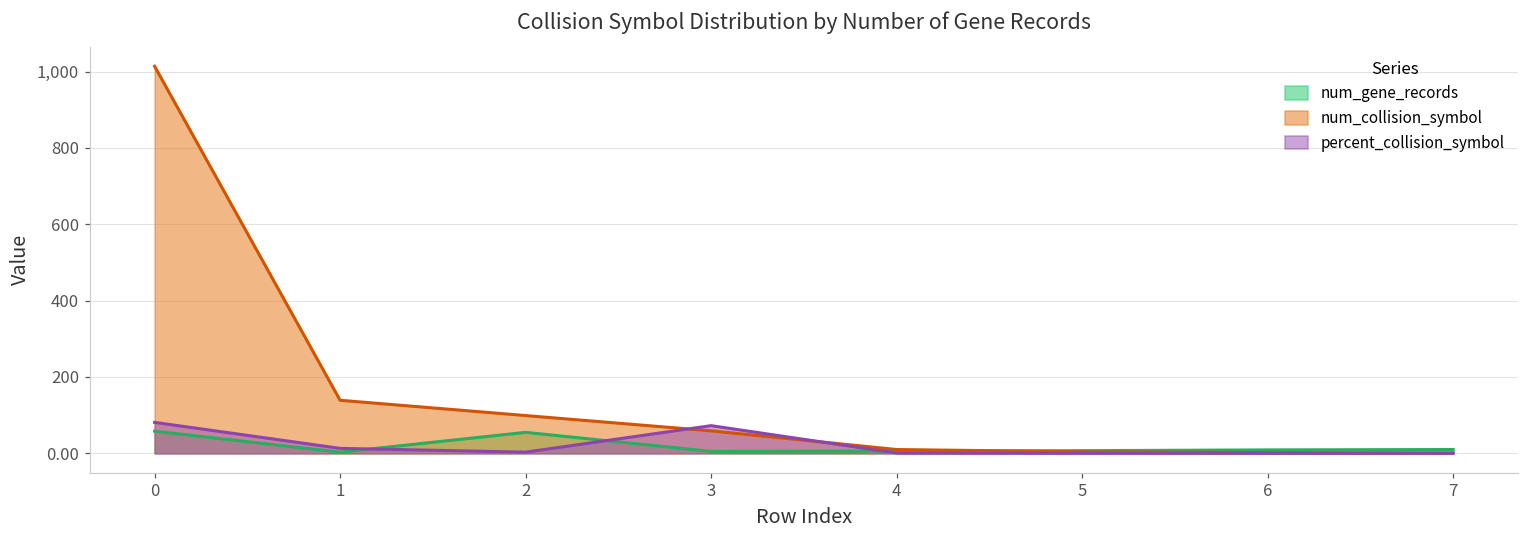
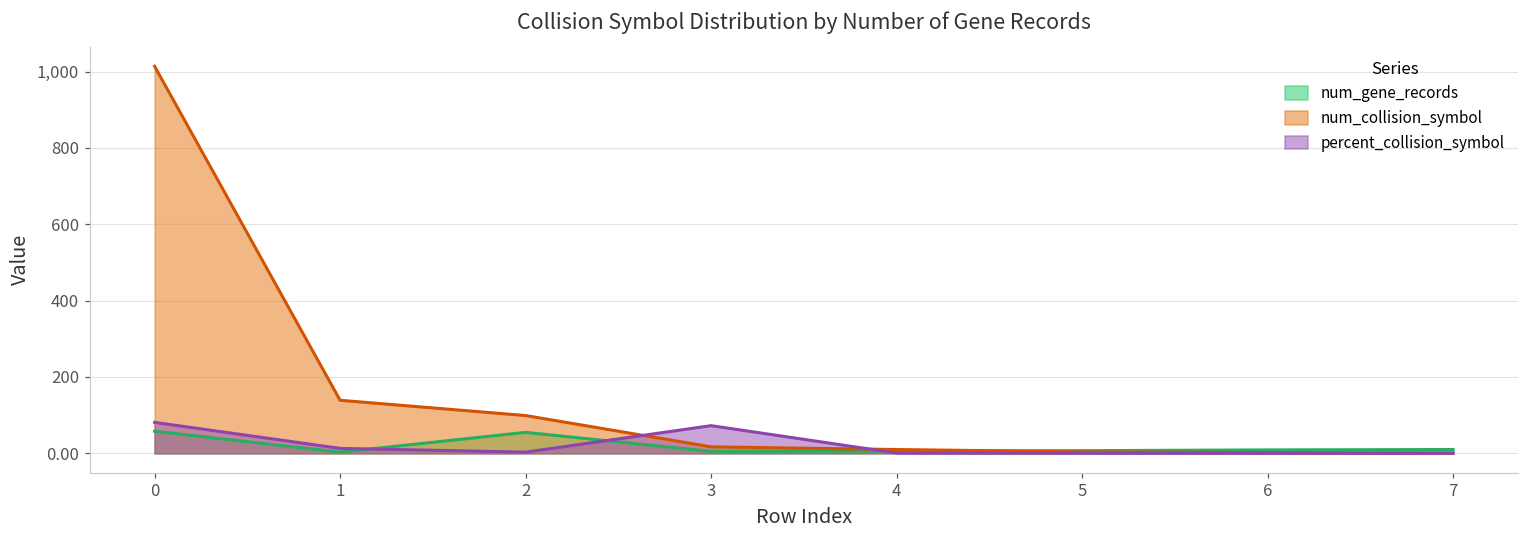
num_collision_symbol, 3: 60 -> 20
